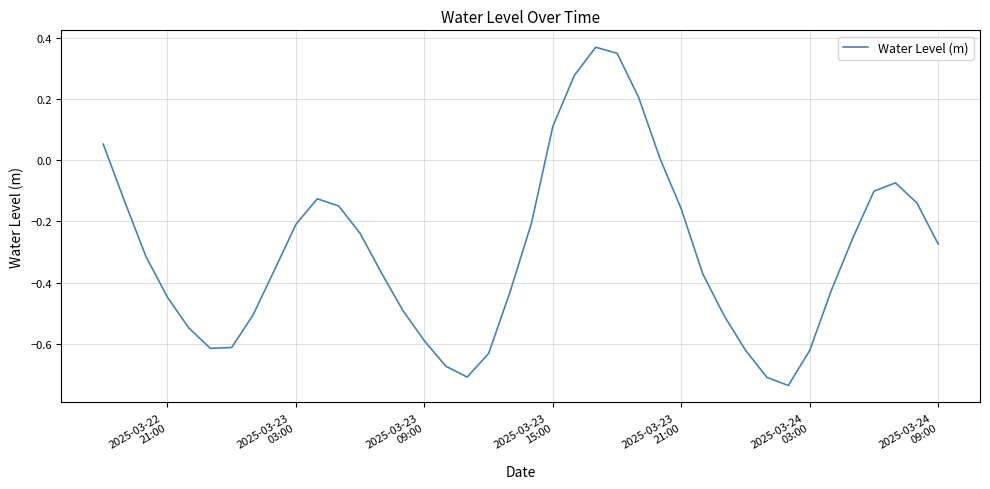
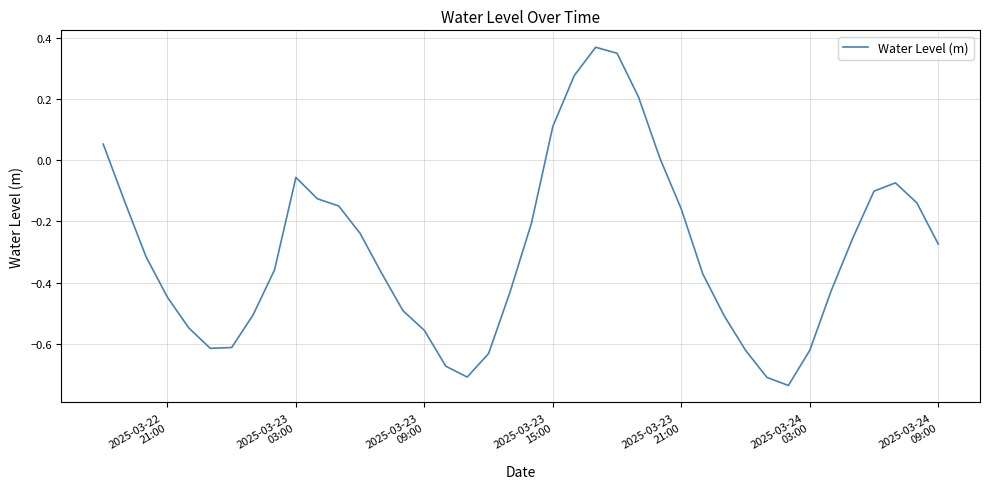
2025-03-23 03:00: -0.21 -> -0.06
2025-03-23 09:00: -0.59 -> -0.56
